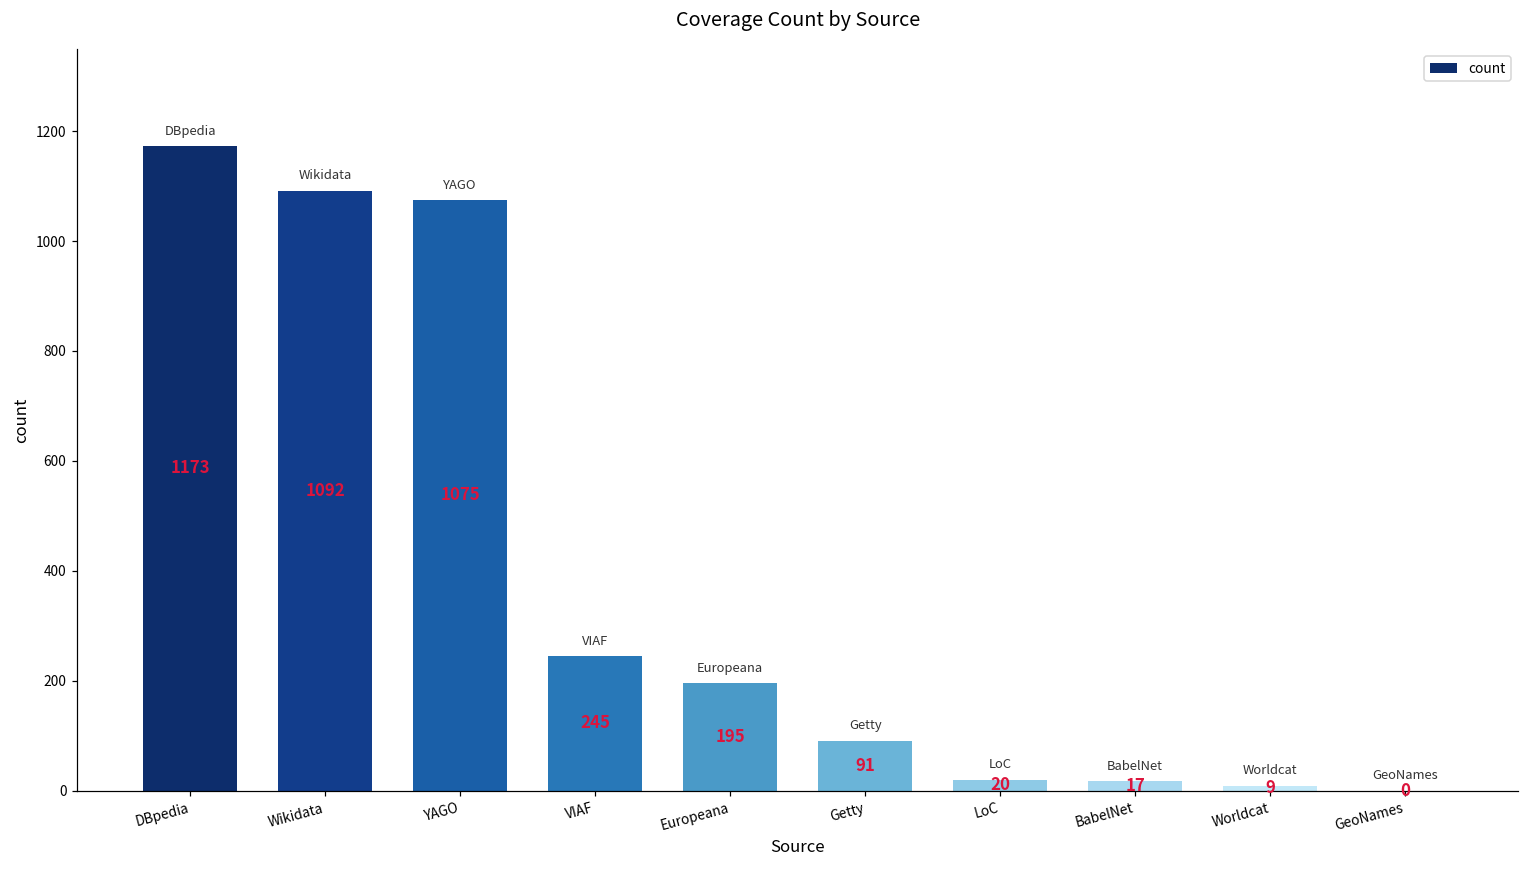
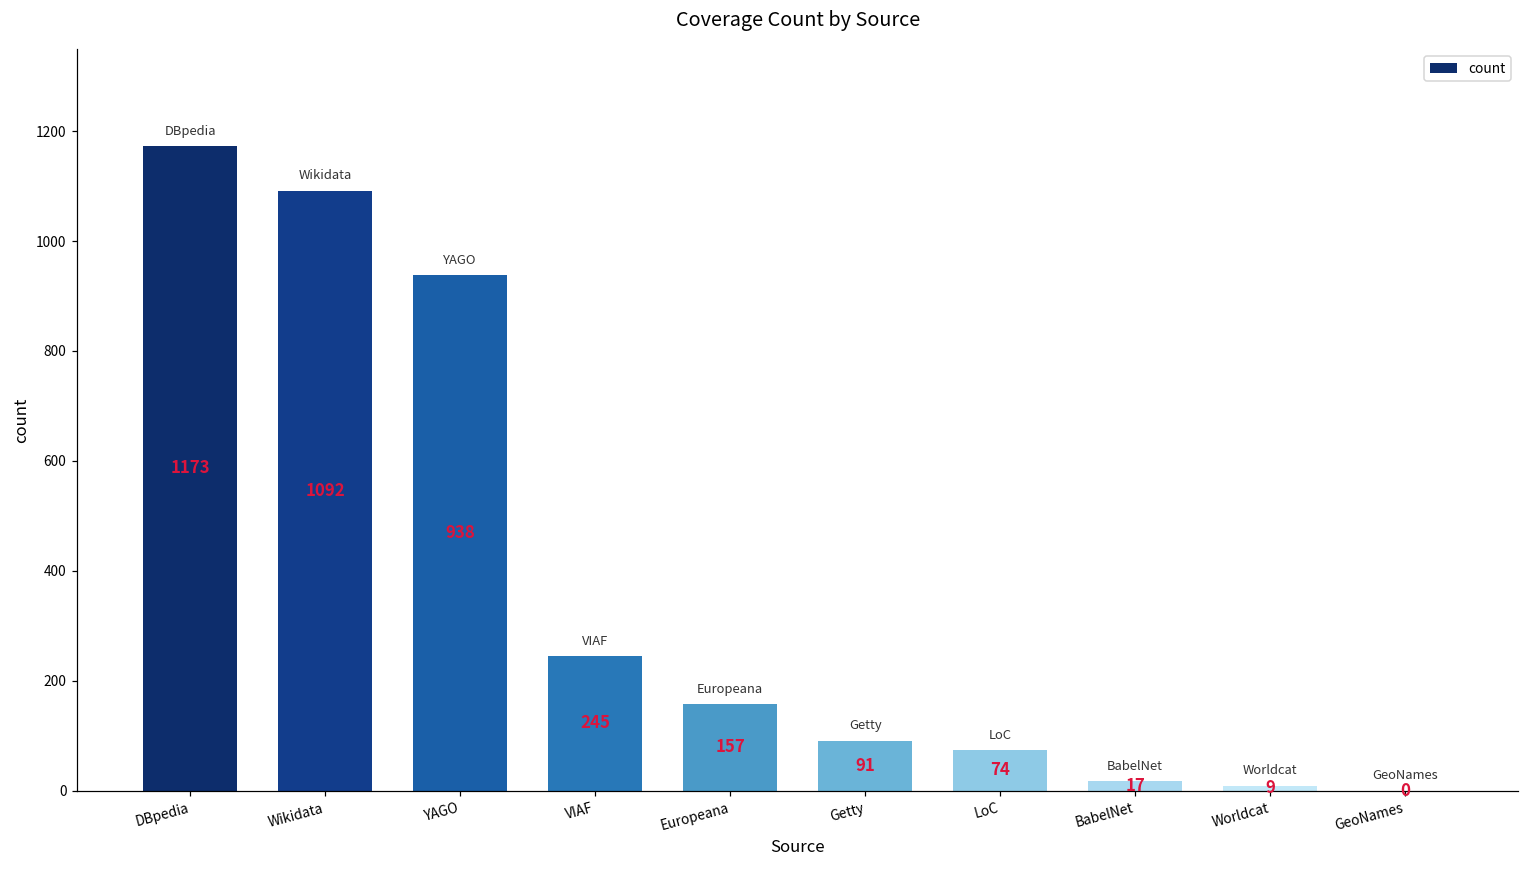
YAGO: 1075 -> 938
Europeana: 195 -> 157
LoC: 20 -> 74
